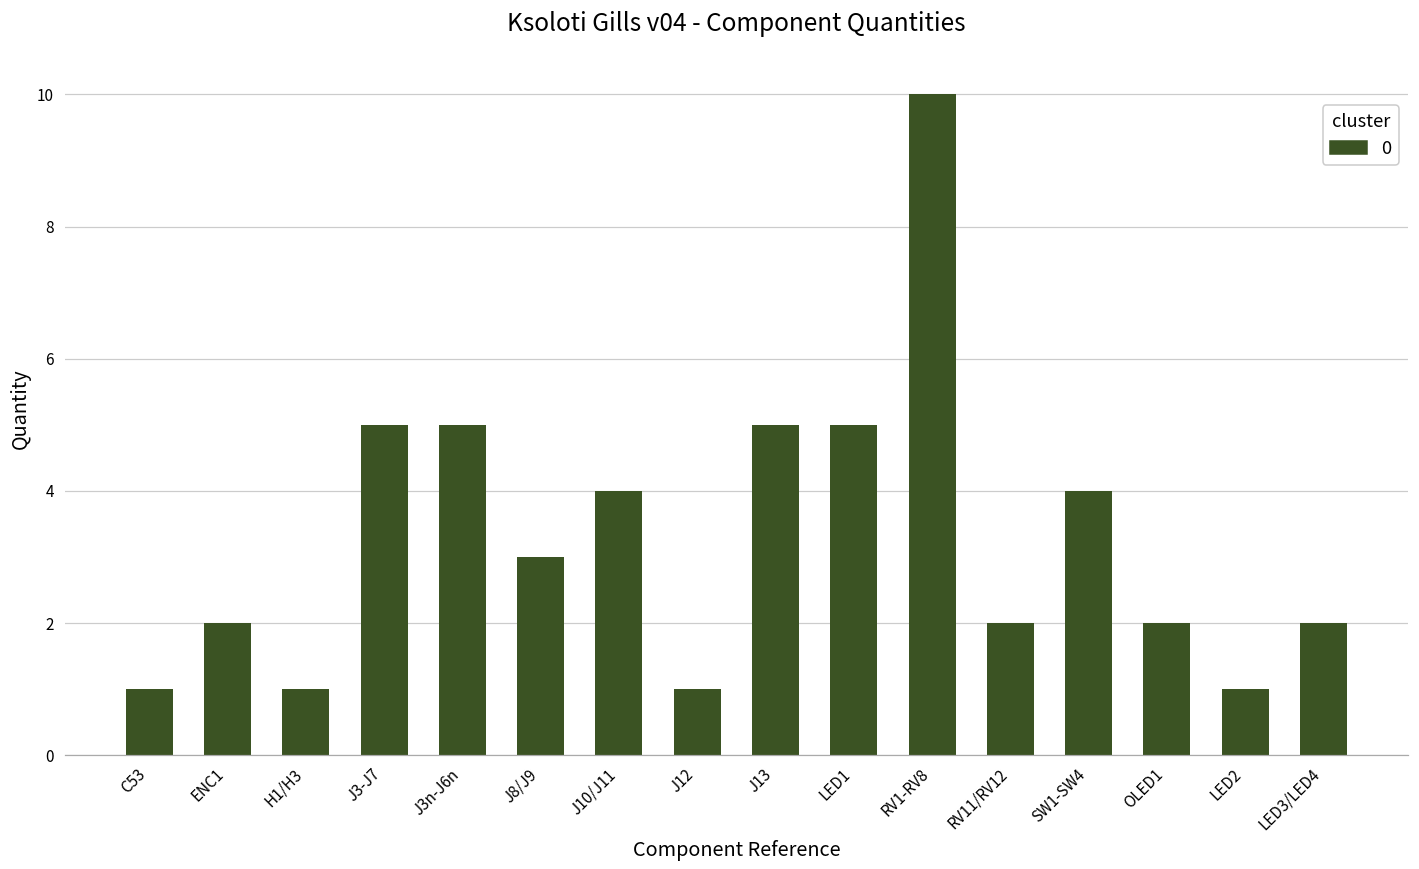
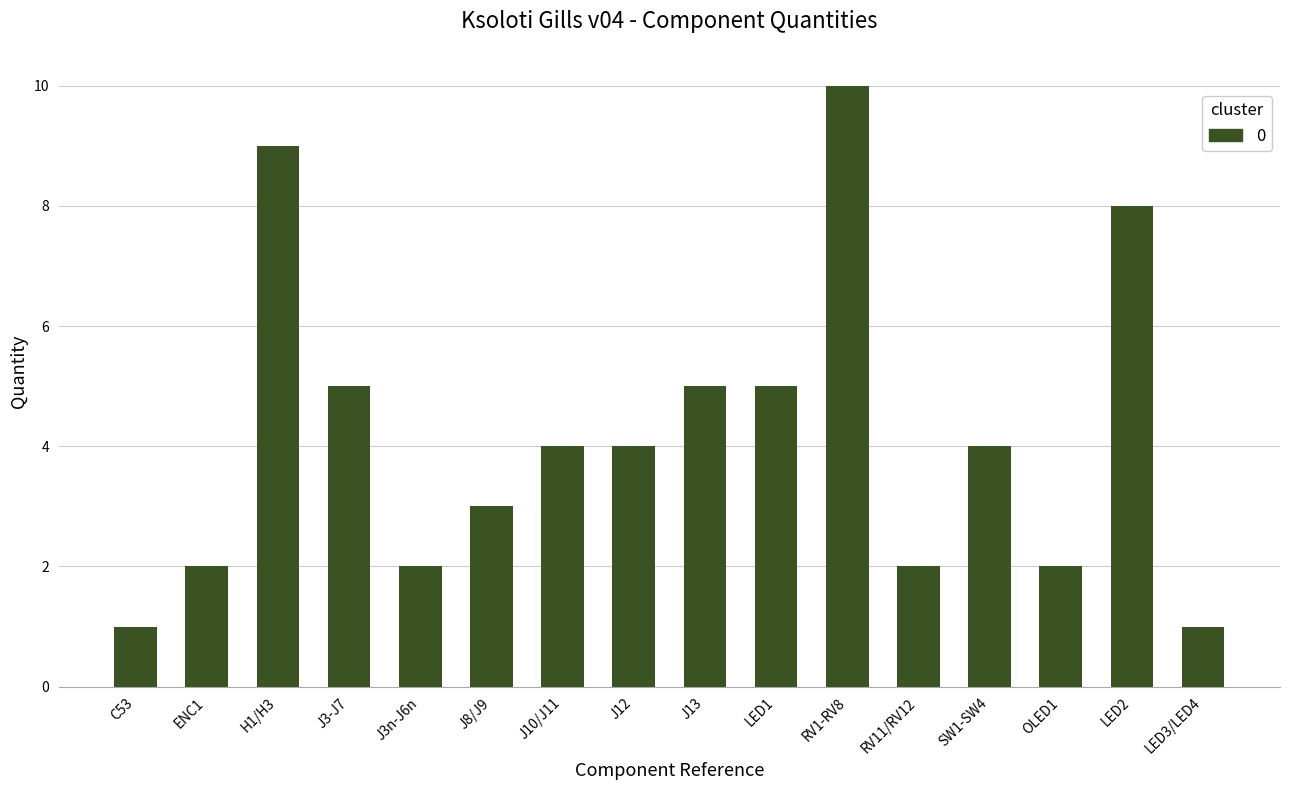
H1/H3: 1 -> 9
J3n-J6n: 5 -> 2
J12: 1 -> 4
LED2: 1 -> 8
LED3/LED4: 2 -> 1
